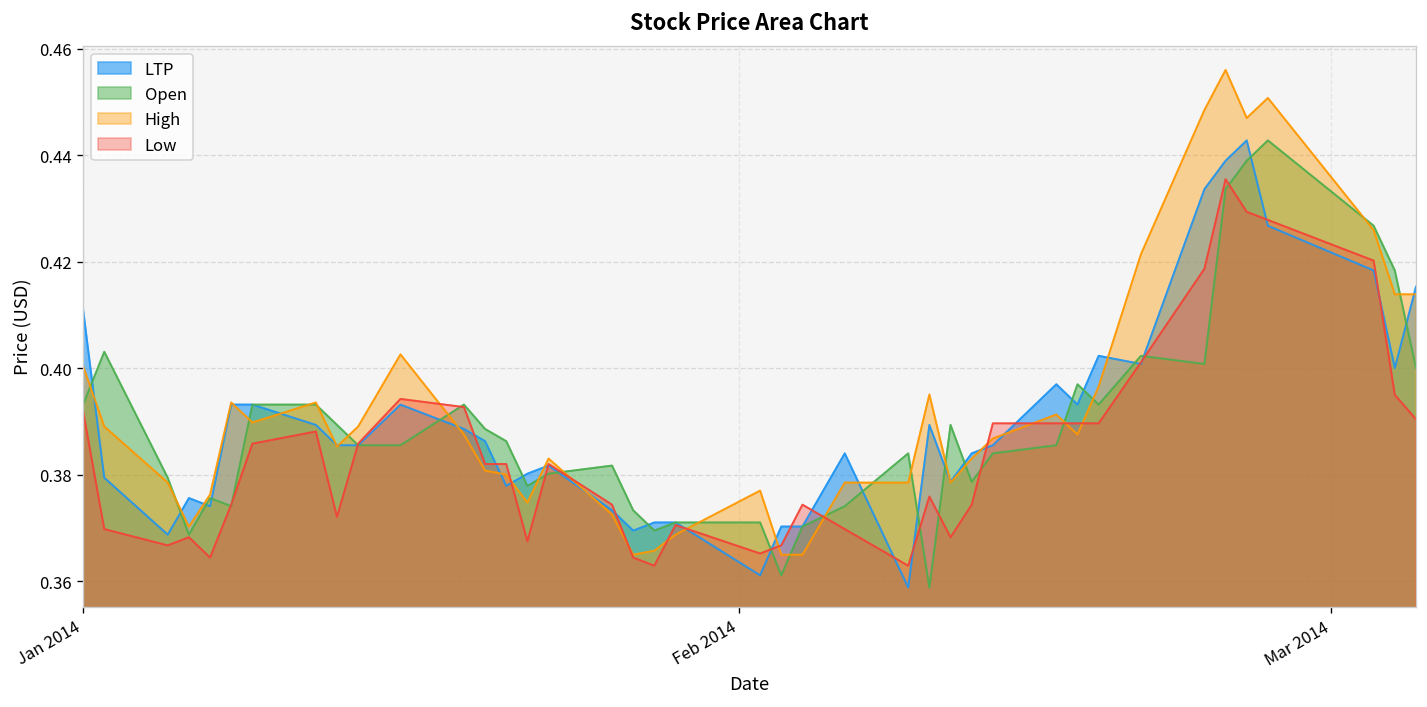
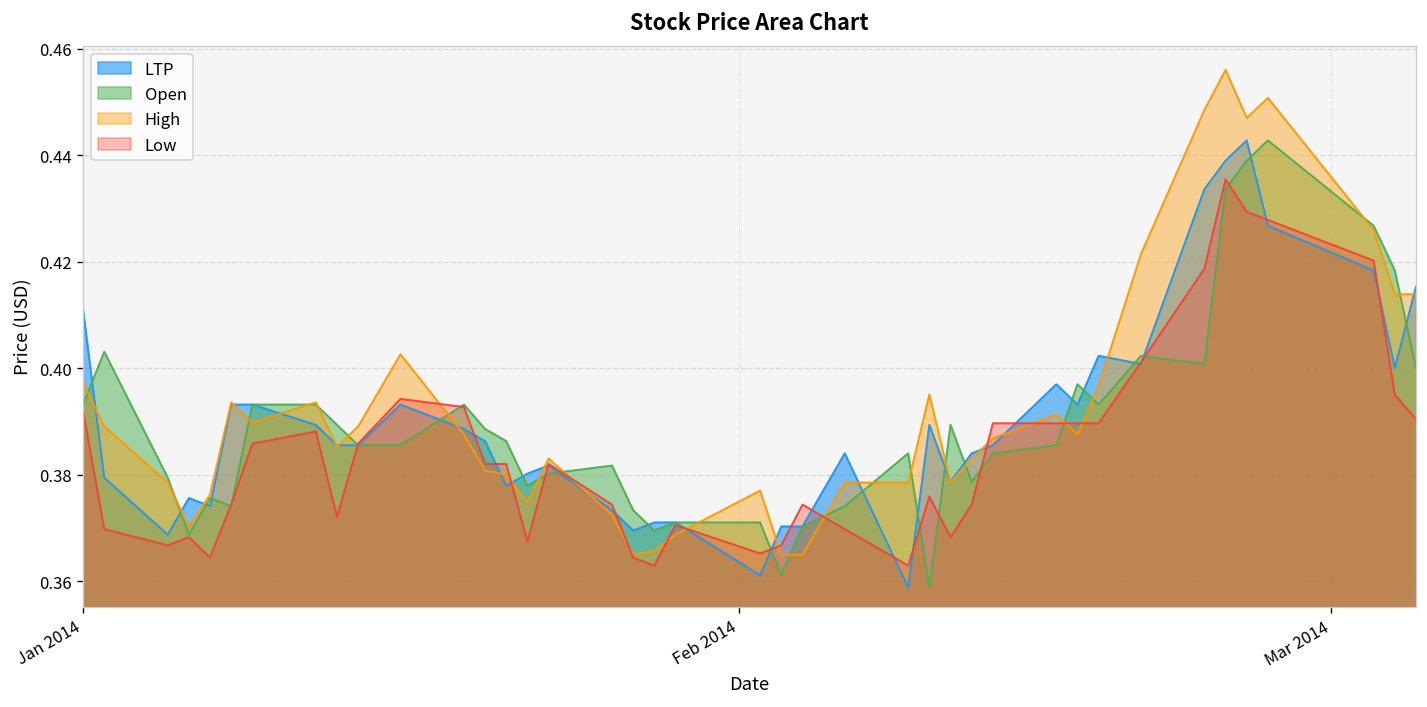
High, Jan 2014: 0.400 -> 0.397
